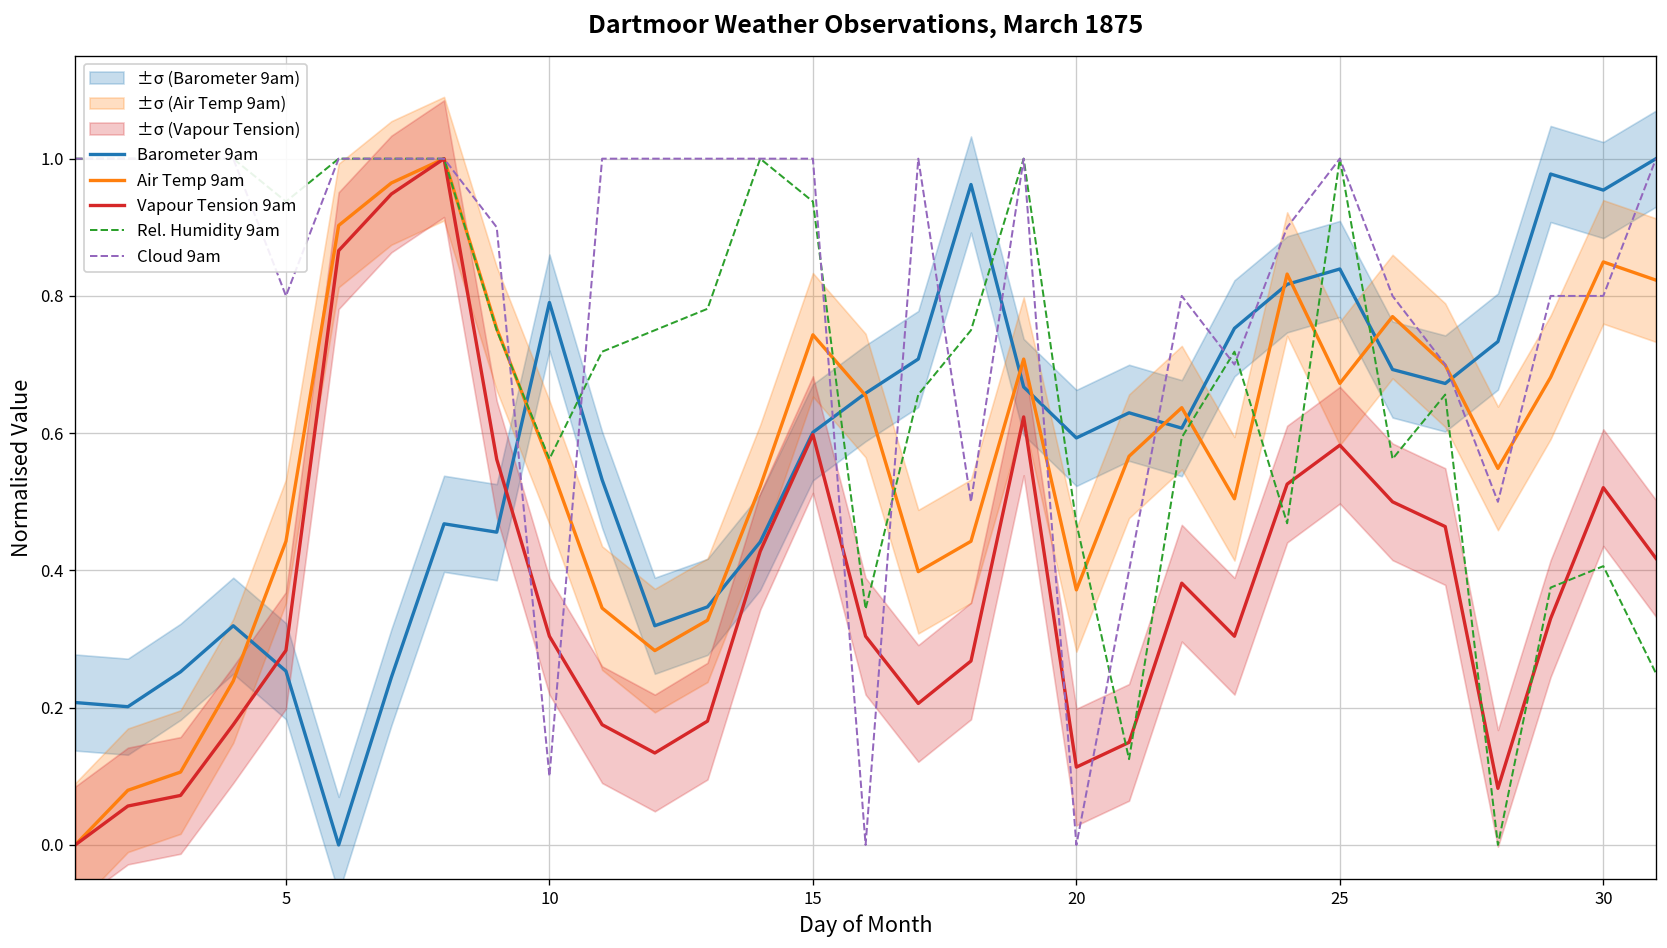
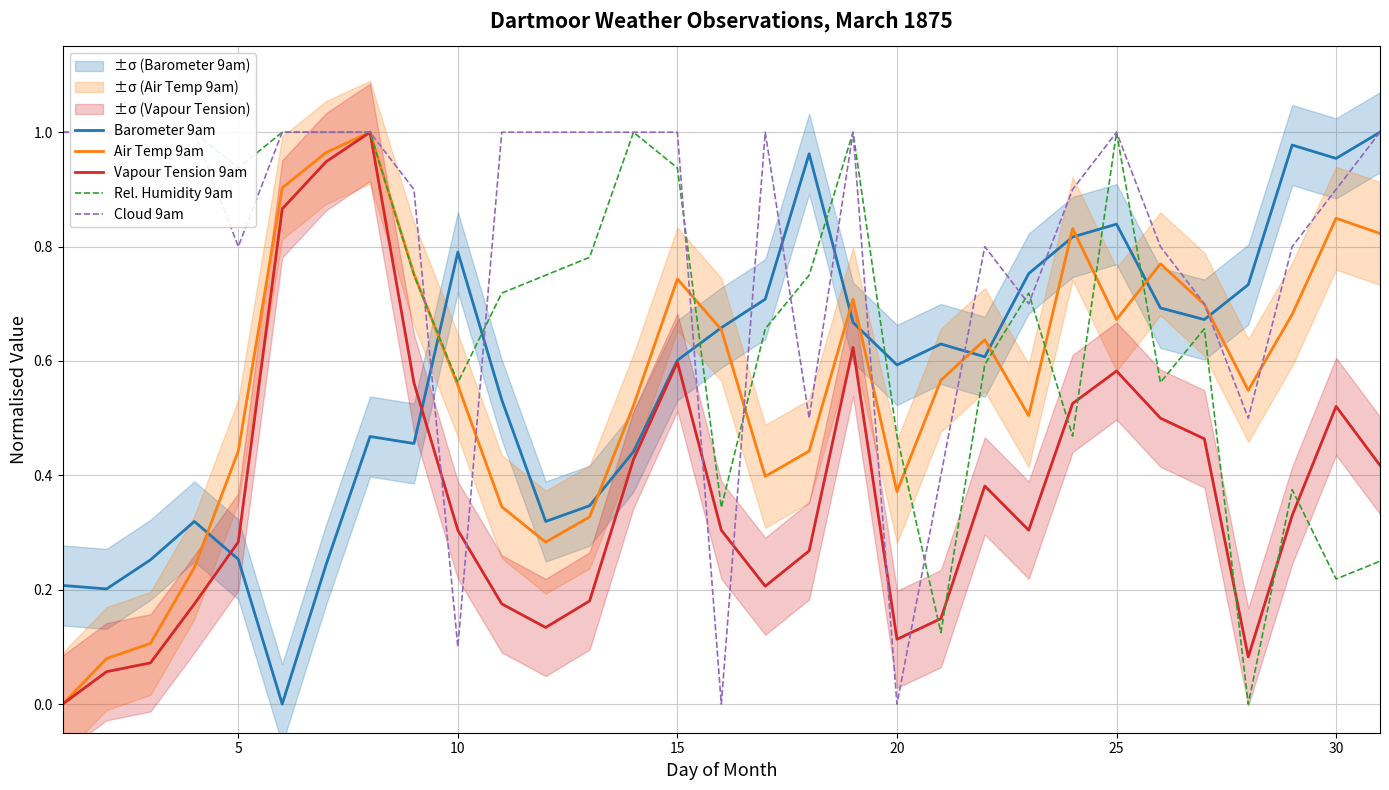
Rel. Humidity 9am, 30: 0.41 -> 0.22
Cloud 9am, 30: 0.80 -> 0.90
